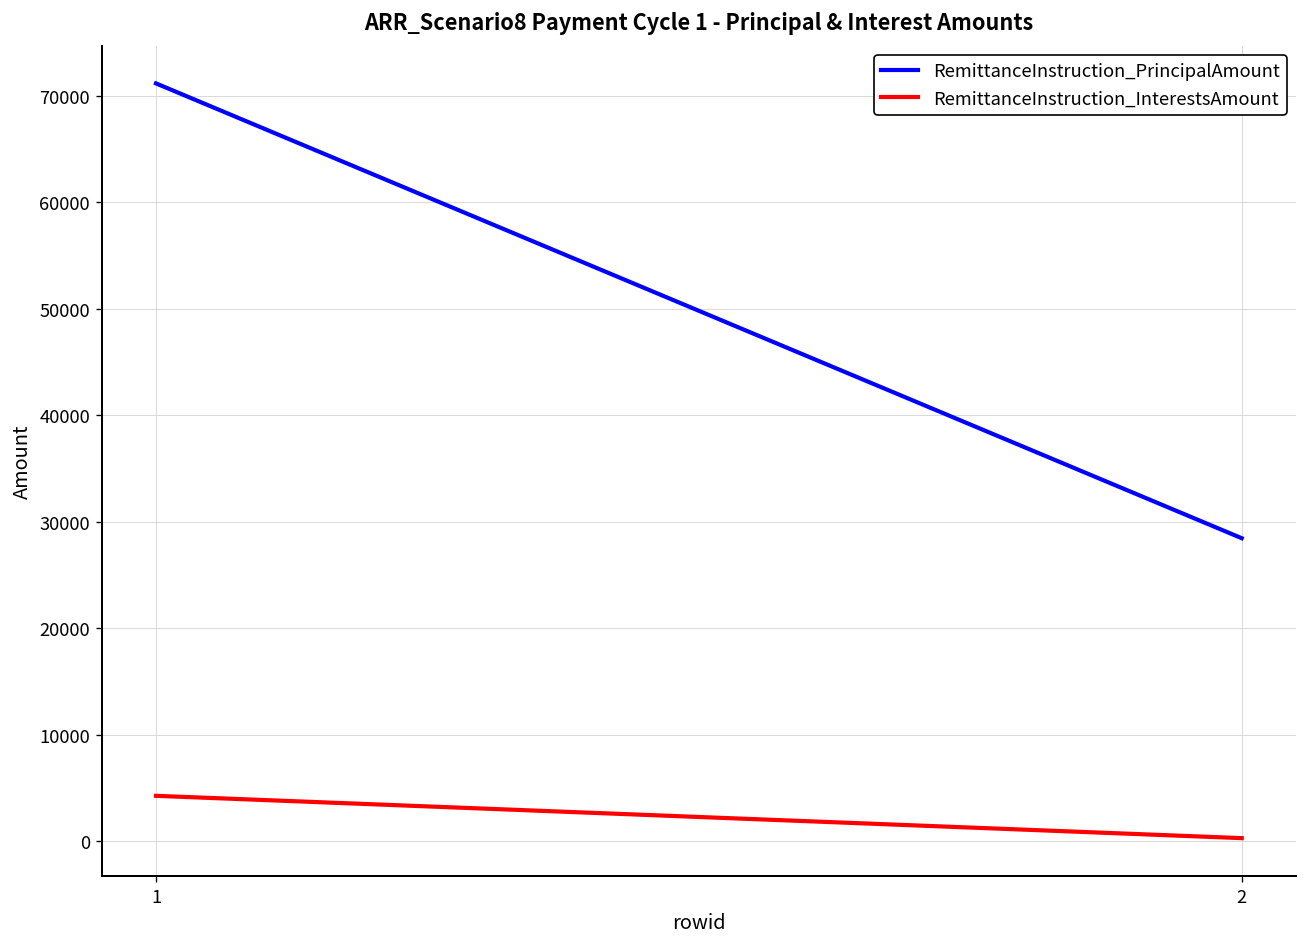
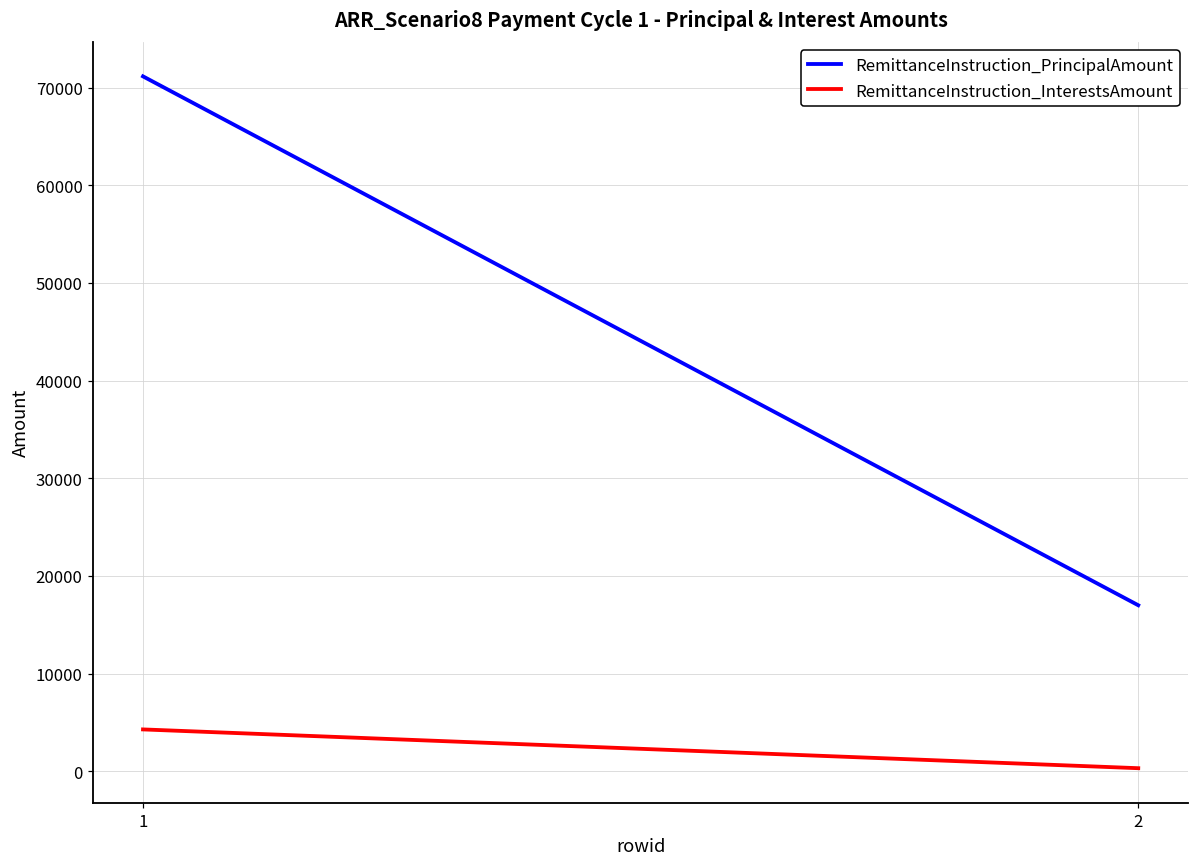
RemittanceInstruction_PrincipalAmount, 2: 28000 -> 17000
